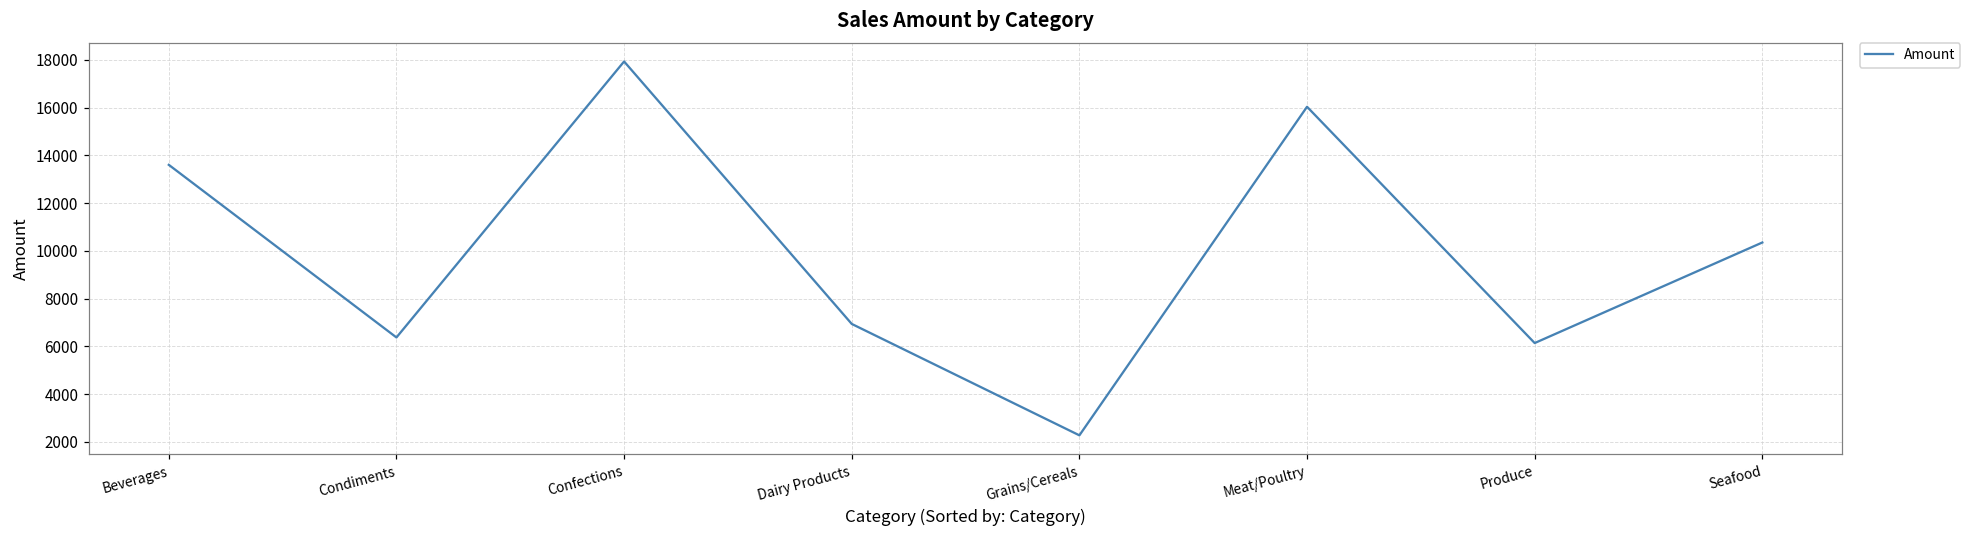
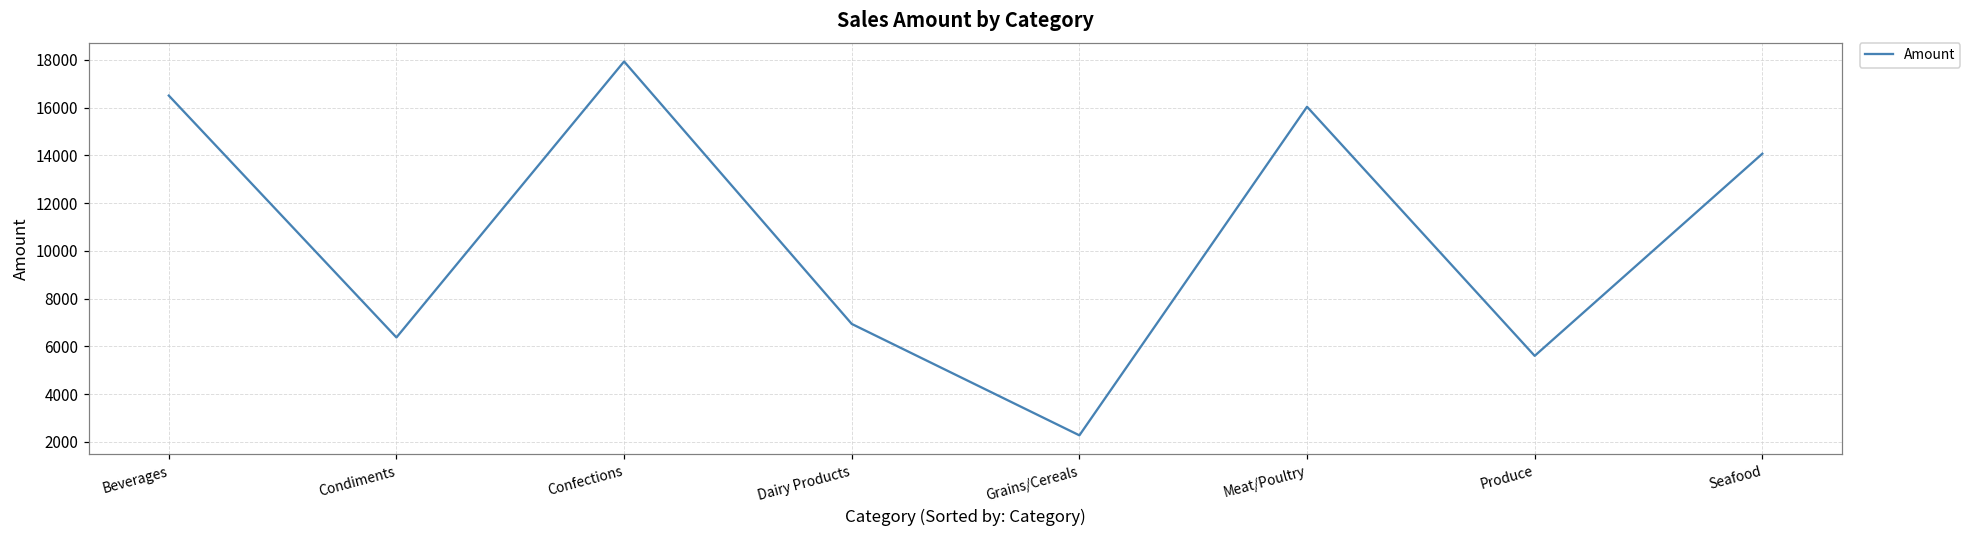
Beverages: 13600 -> 16500
Produce: 6100 -> 5600
Seafood: 10400 -> 14100
